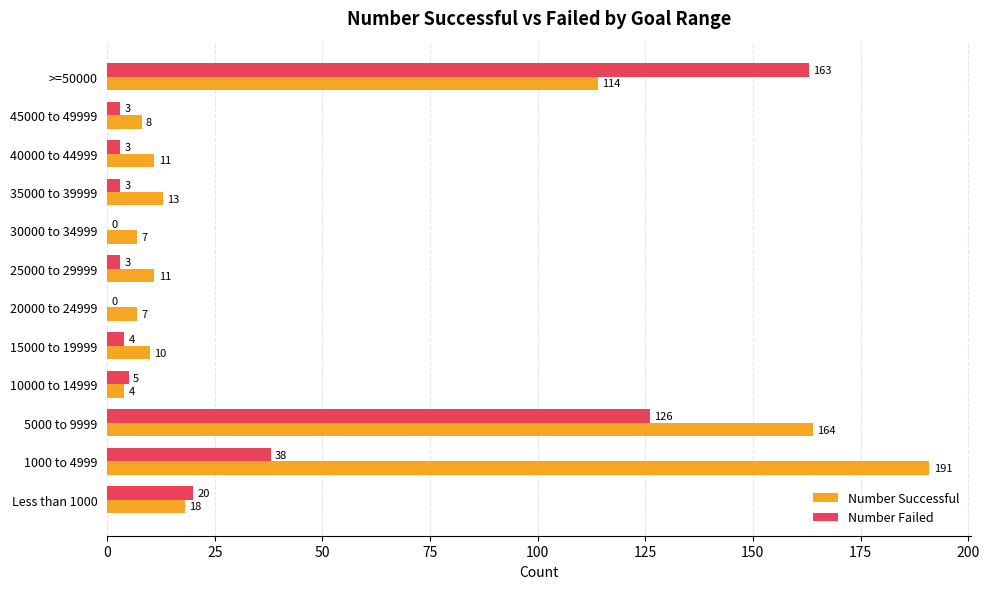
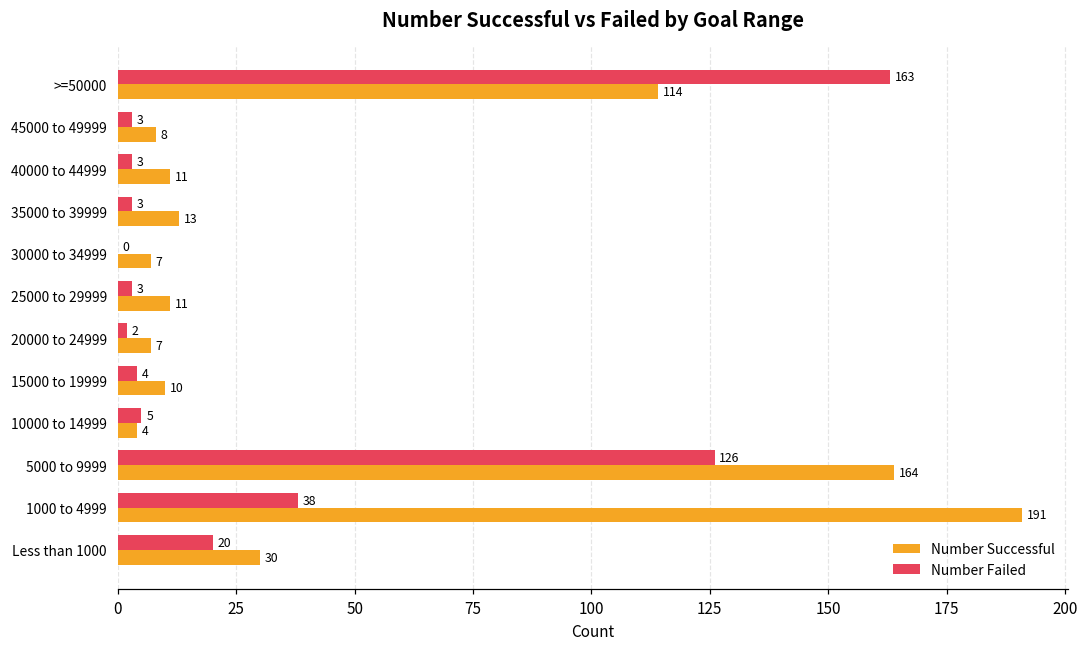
Number Failed, 20000 to 24999: 0 -> 2
Number Successful, Less than 1000: 18 -> 30
